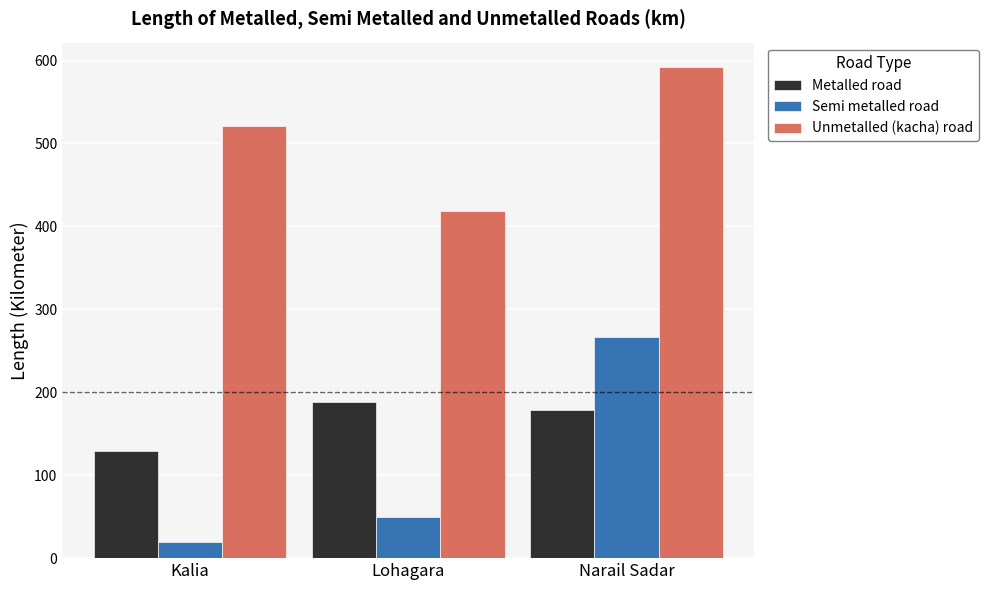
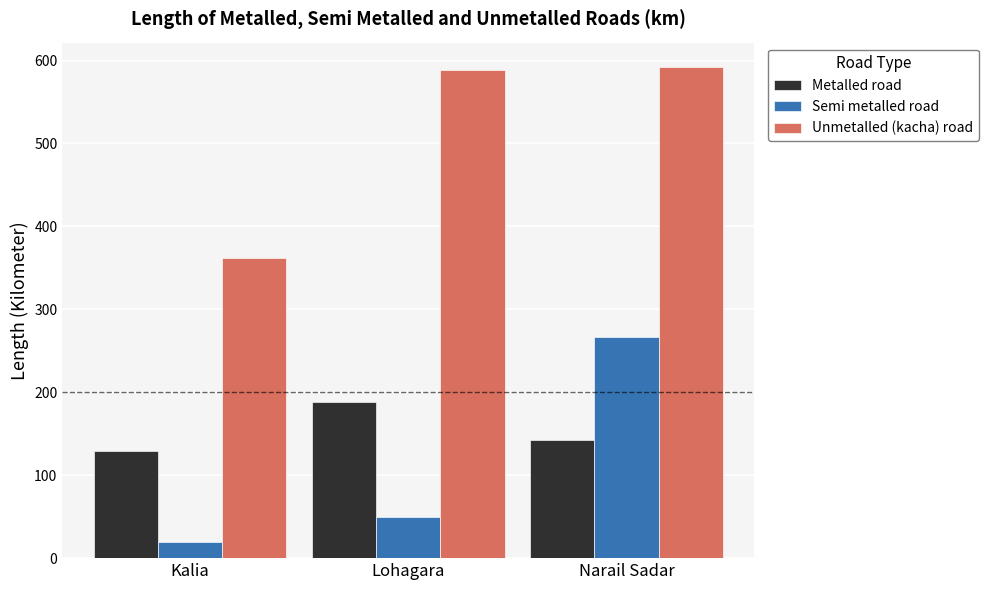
Unmetalled (kacha) road, Kalia: 520 -> 360
Unmetalled (kacha) road, Lohagara: 420 -> 590
Metalled road, Narail Sadar: 180 -> 140
